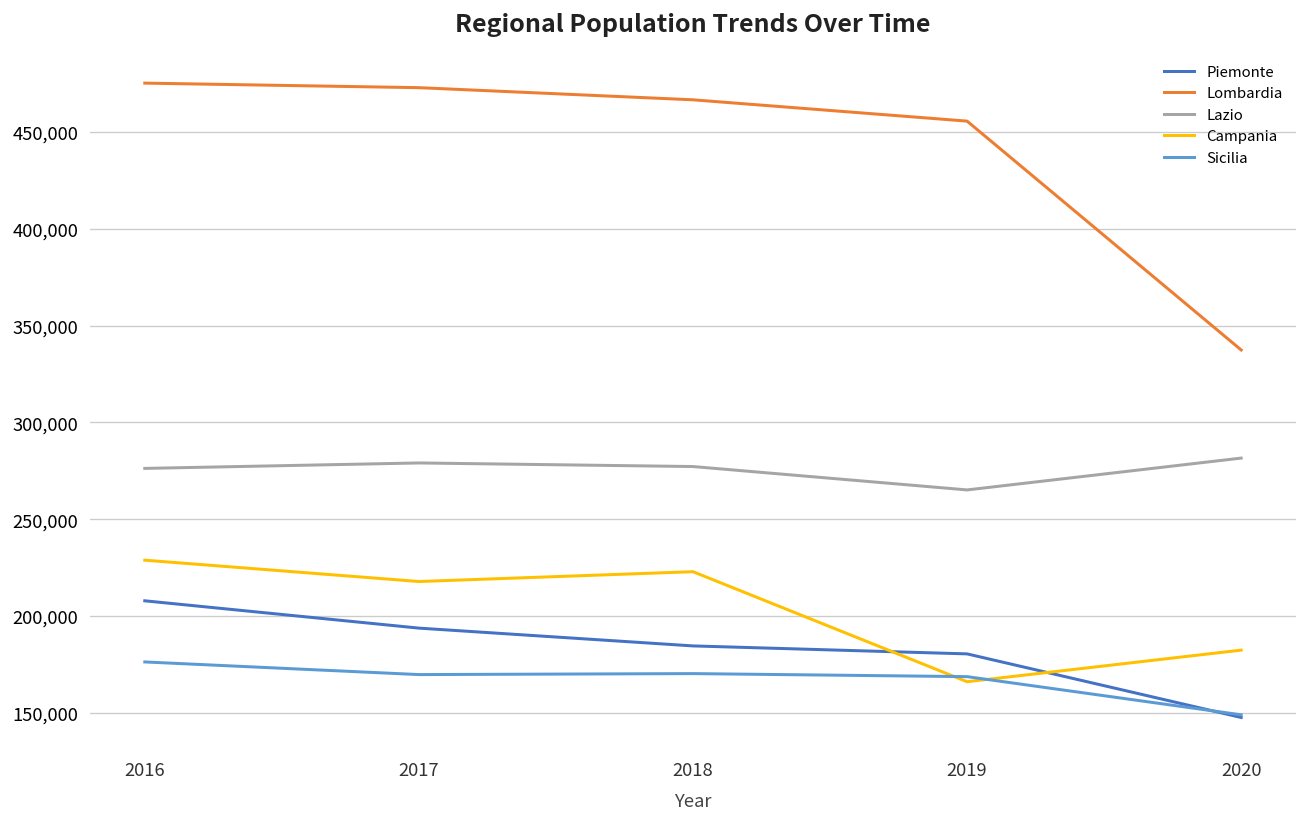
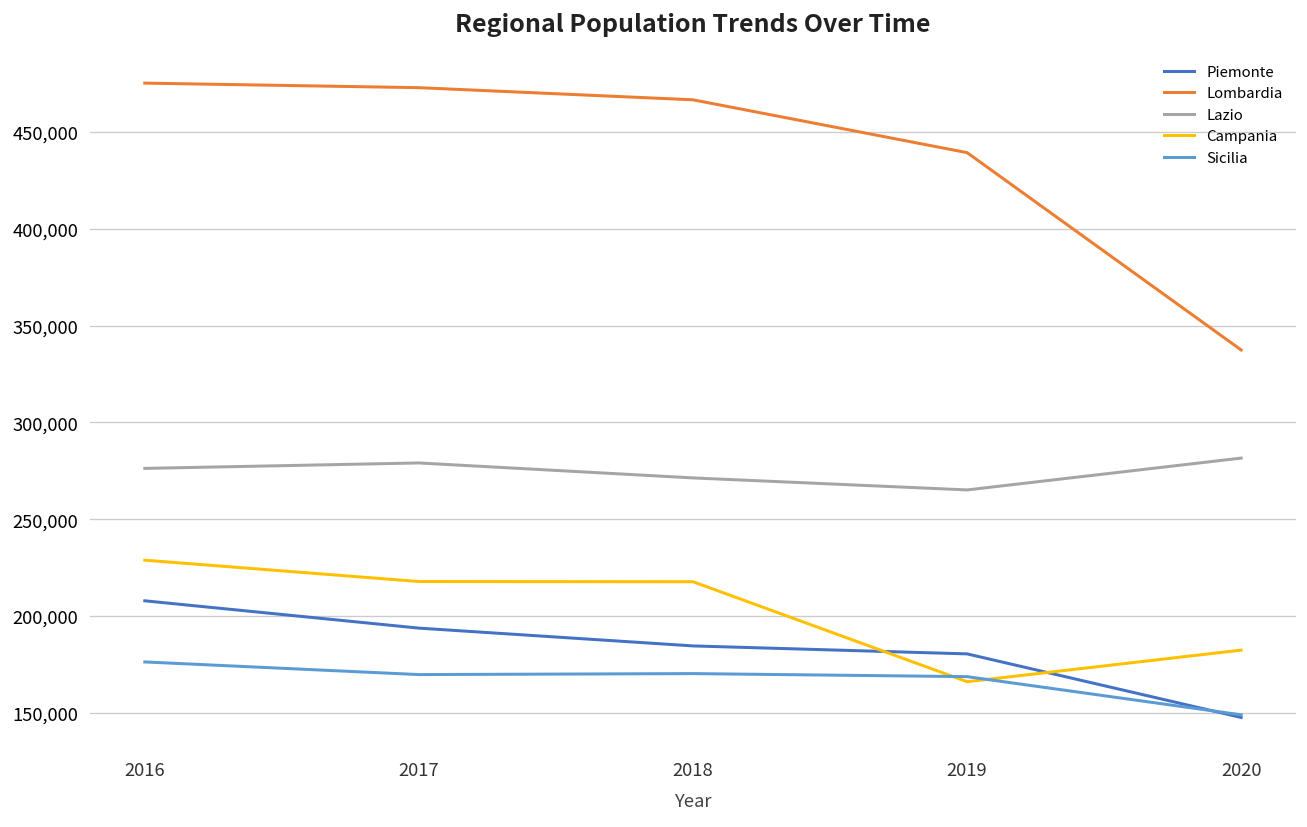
Lazio, 2018: 277,000 -> 271,000
Campania, 2018: 223,000 -> 218,000
Lombardia, 2019: 456,000 -> 439,000
